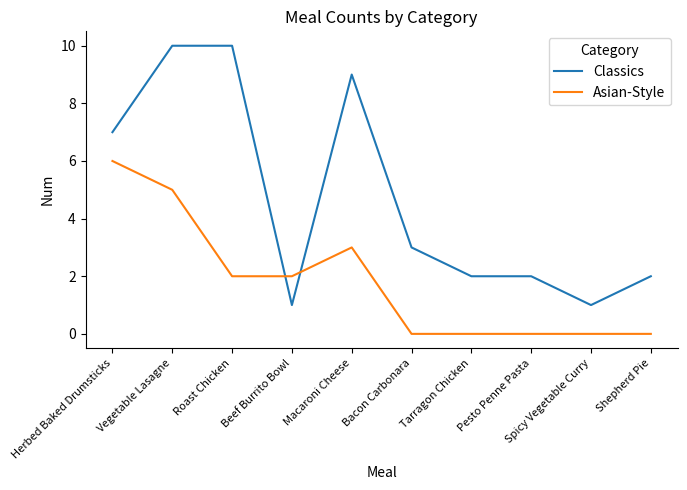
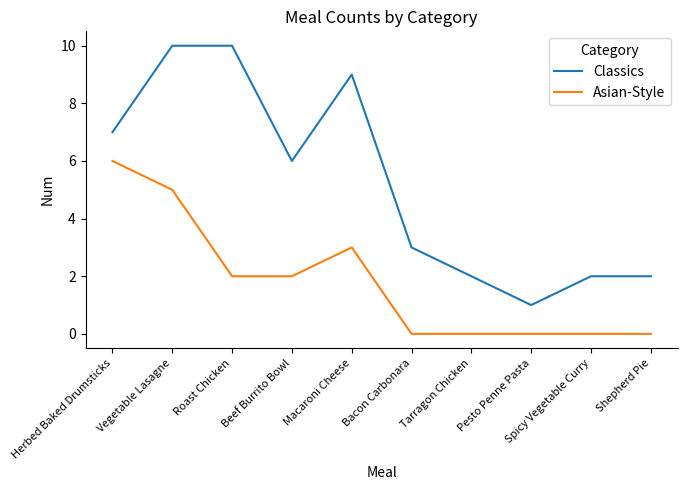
Classics, Beef Burrito Bowl: 1 -> 6
Classics, Pesto Penne Pasta: 2 -> 1
Classics, Spicy Vegetable Curry: 1 -> 2
